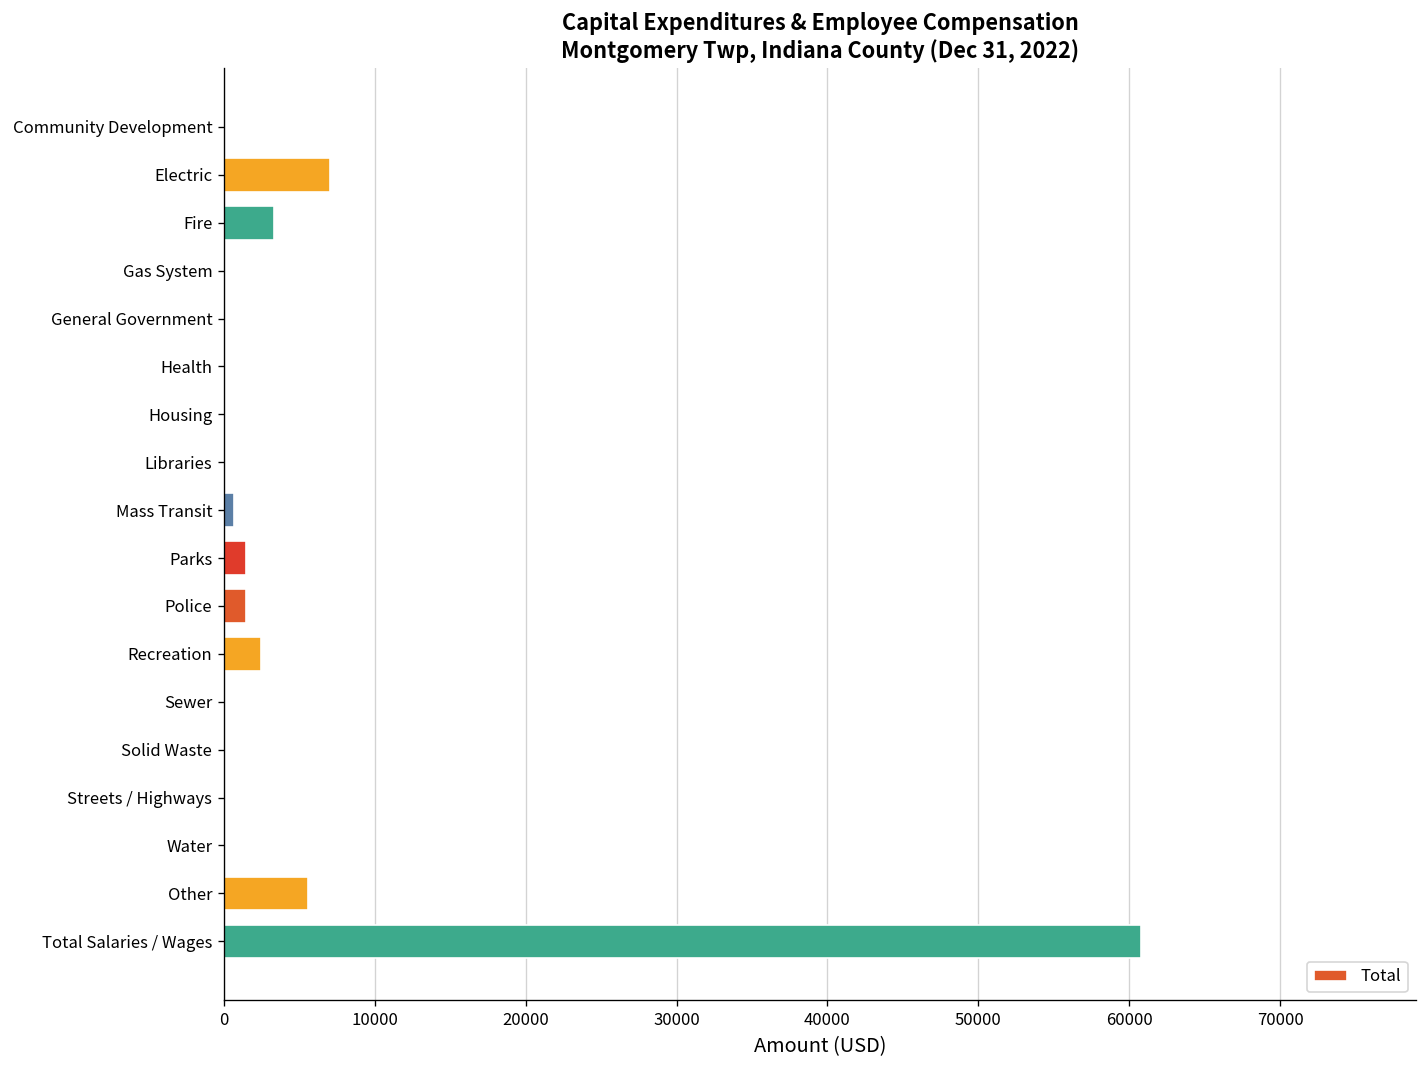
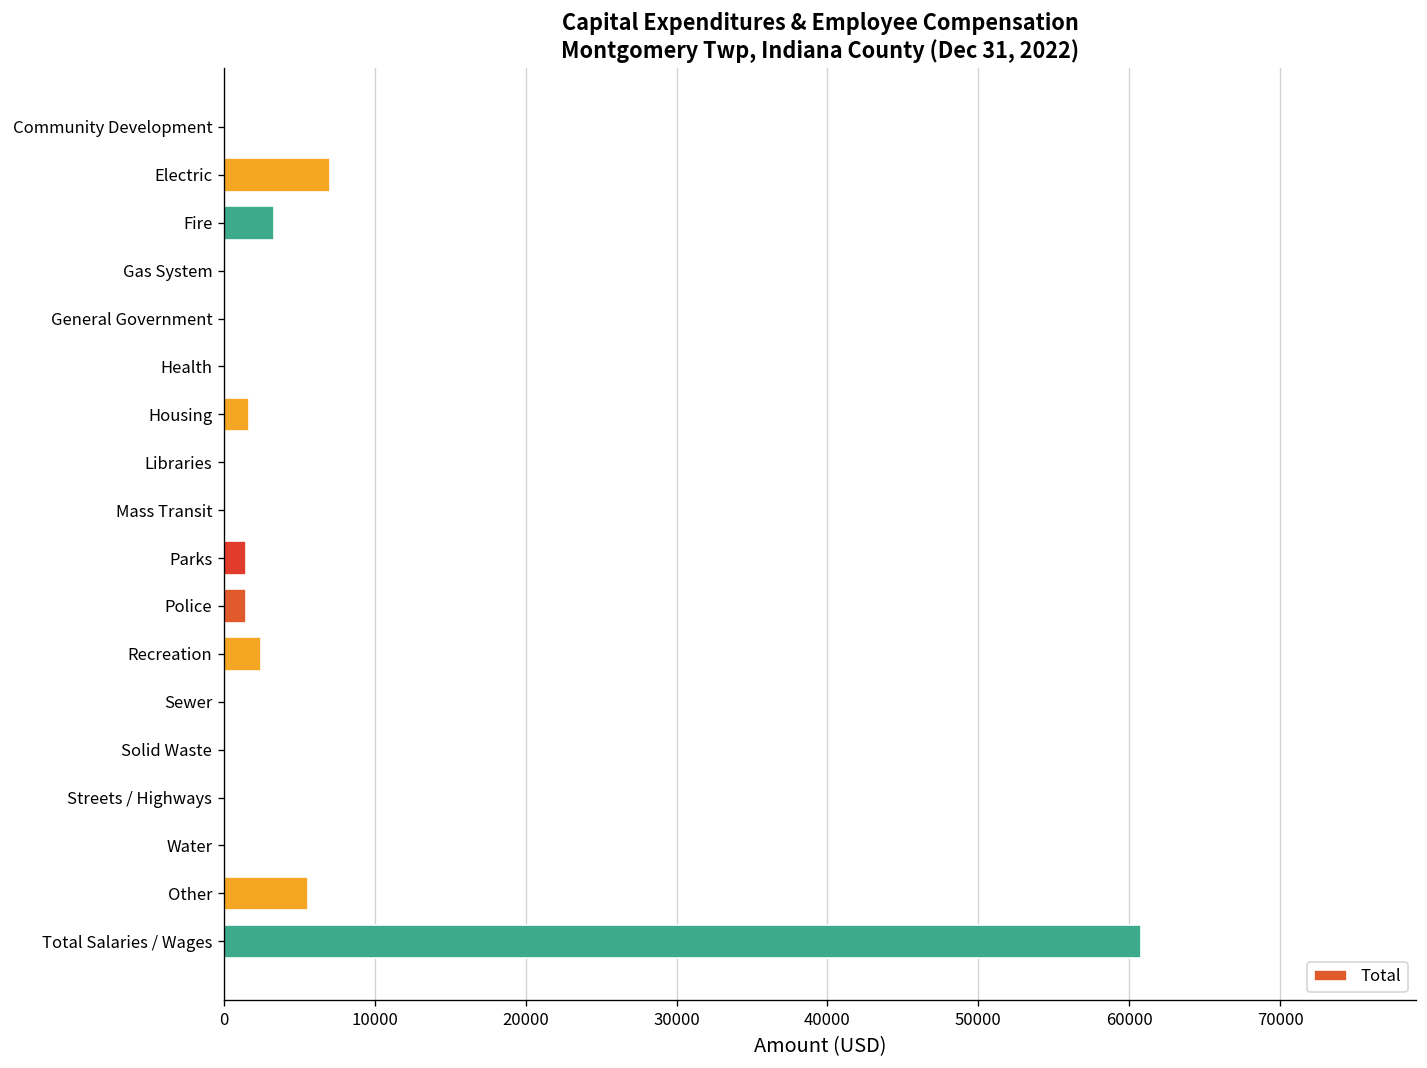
Housing: 0 -> 1700
Mass Transit: 700 -> 0
